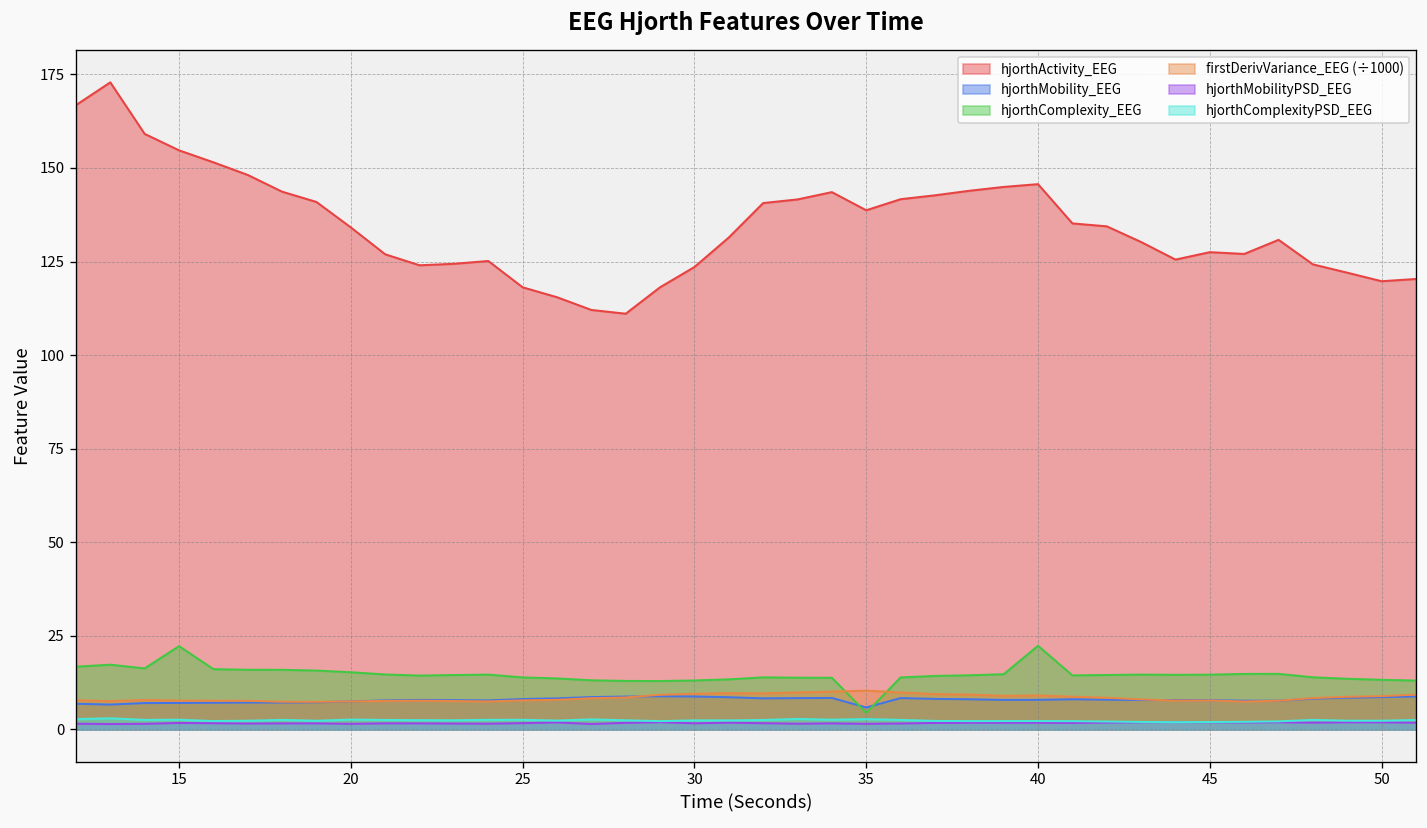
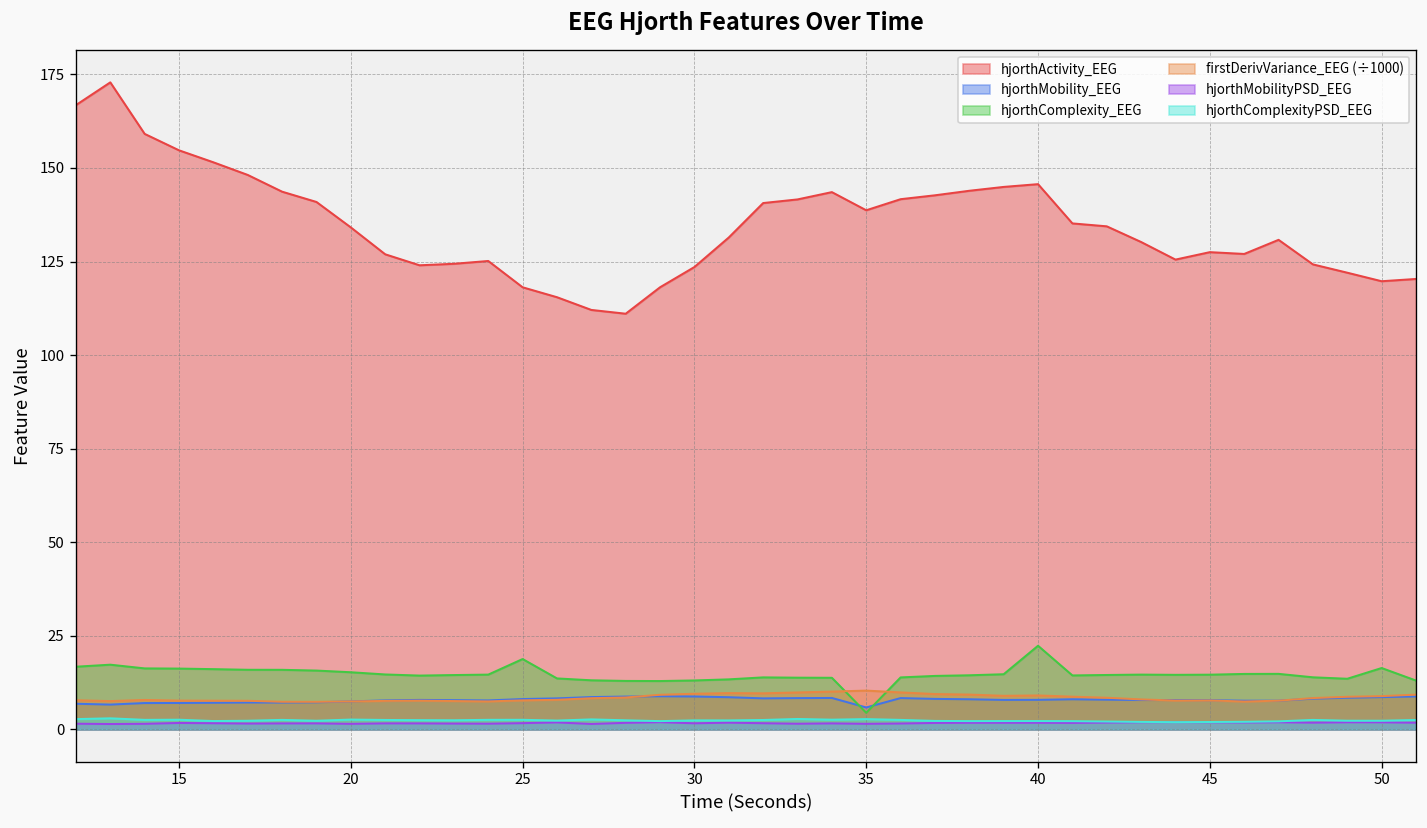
hjorthComplexity_EEG, 15: 22 -> 16
hjorthComplexity_EEG, 25: 14 -> 19
hjorthComplexity_EEG, 50: 13 -> 16
